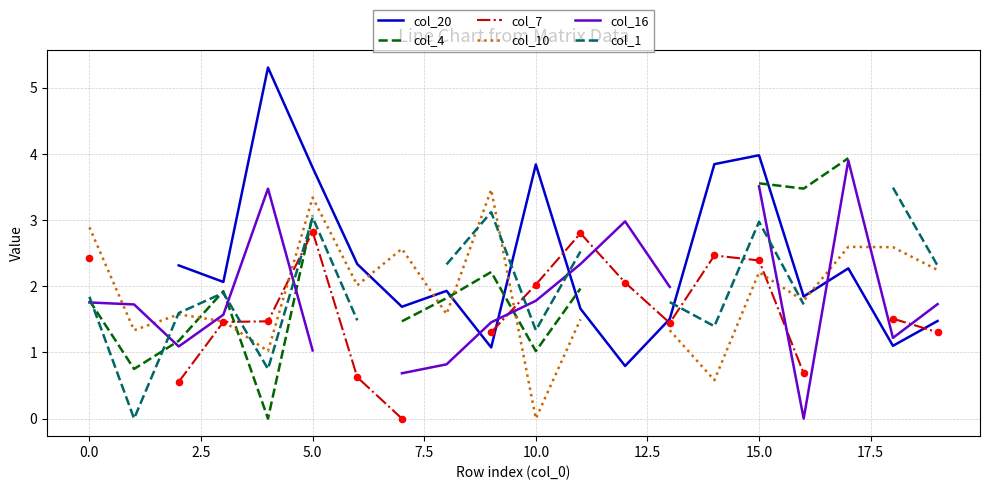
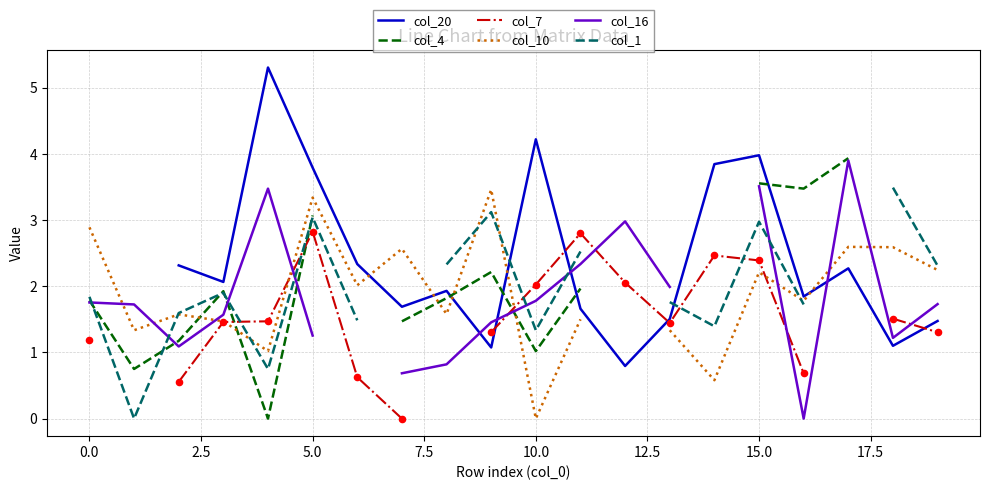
col_7, 0.0: 2.4 -> 1.2
col_16, 5.0: 1.0 -> 1.3
col_20, 10.0: 3.8 -> 4.2
